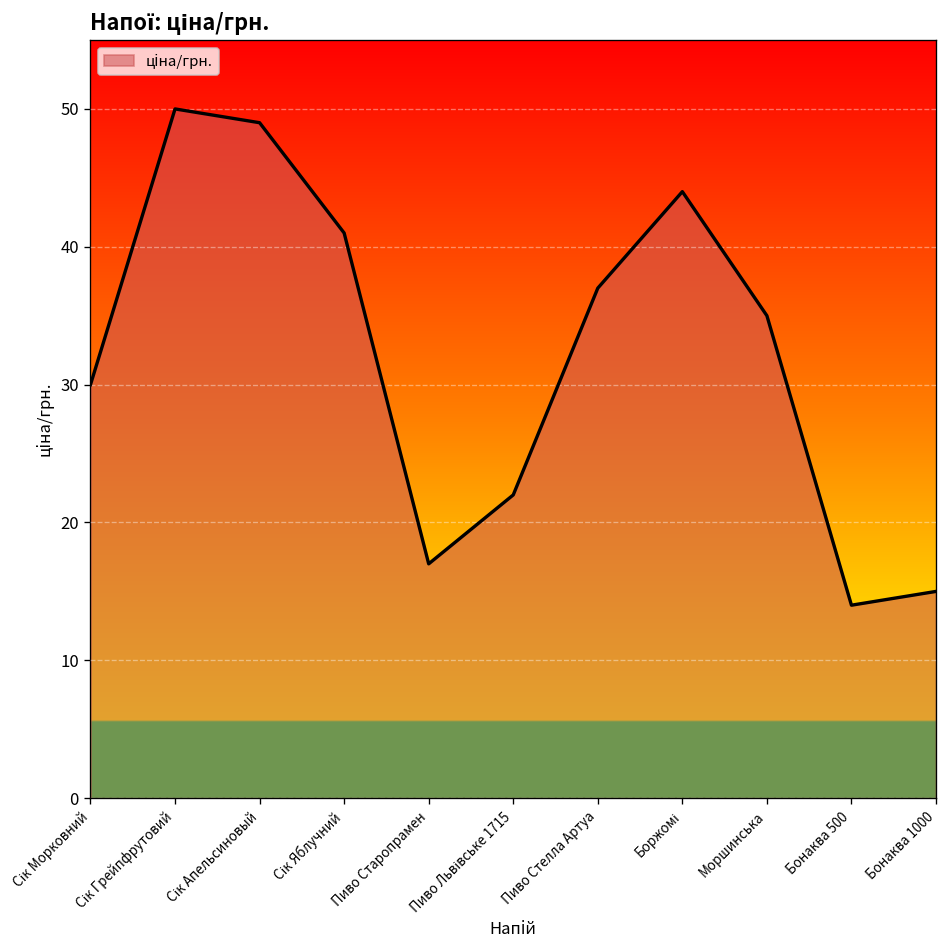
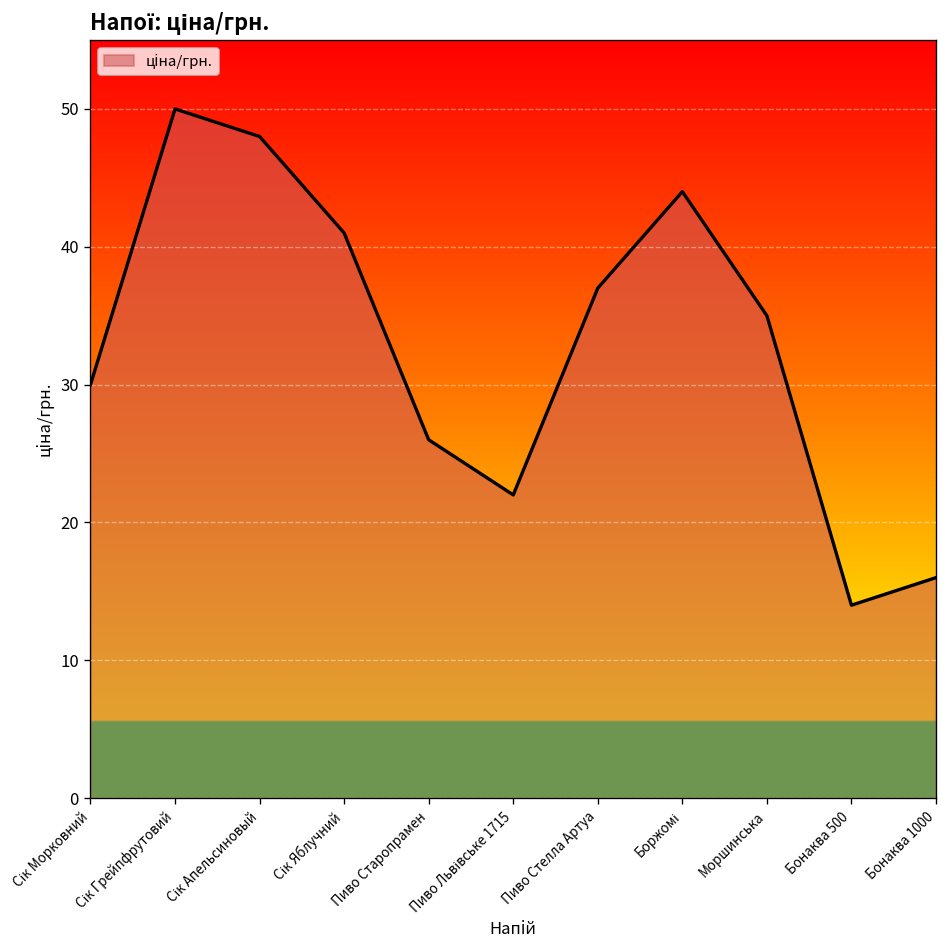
Сік Апельсиновый: 49 -> 48
Пиво Старопрамен: 17 -> 26
Бонаква 1000: 15 -> 16
